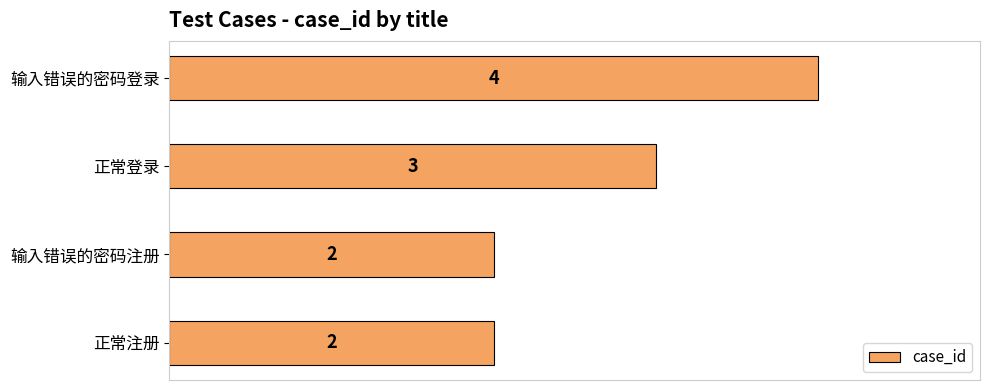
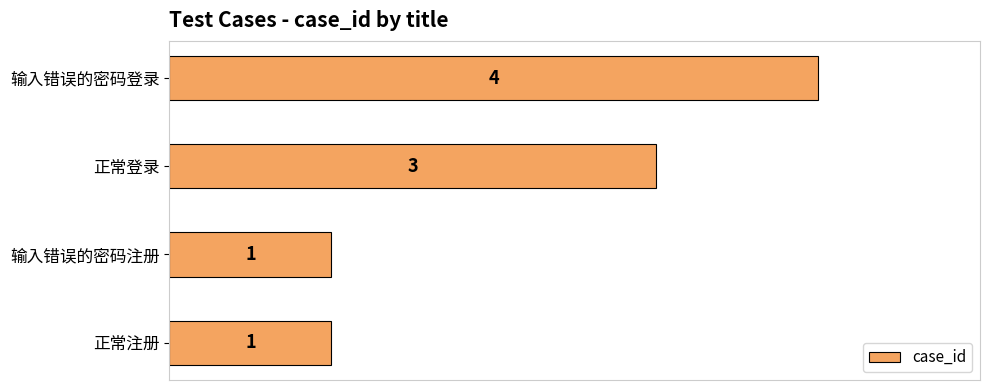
输入错误的密码注册: 2 -> 1
正常注册: 2 -> 1
